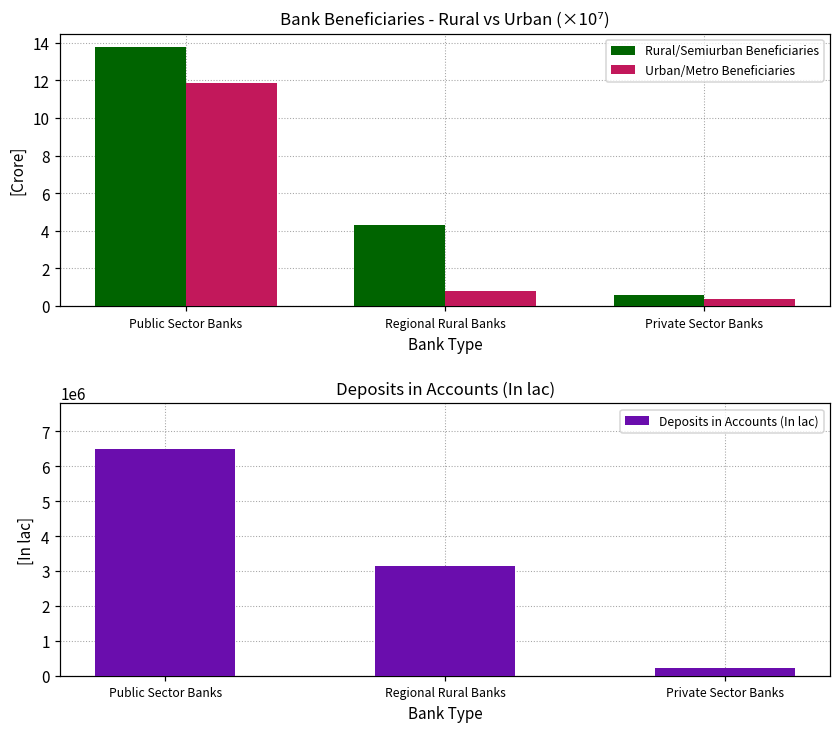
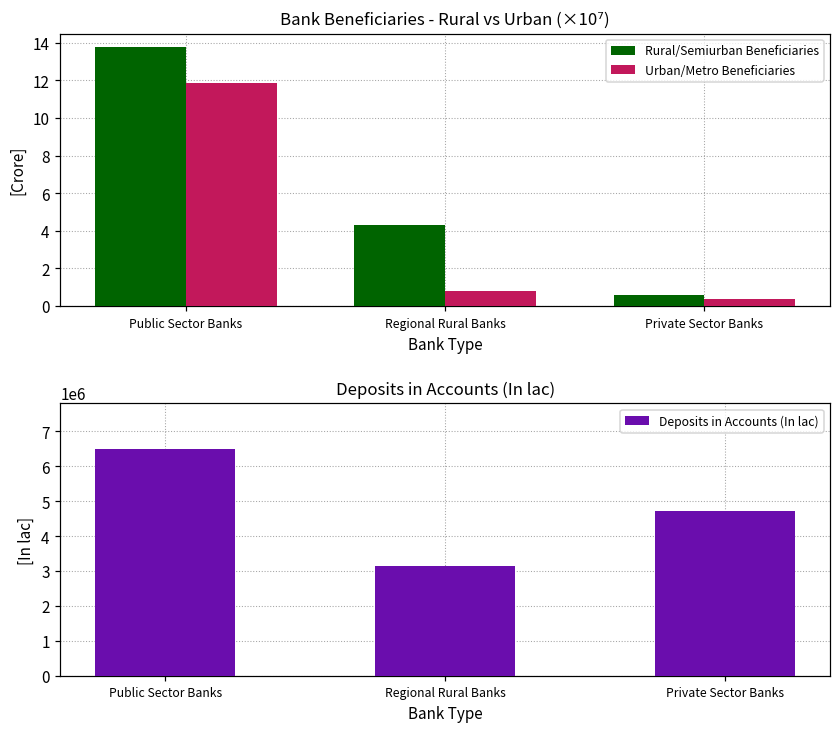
Deposits in Accounts (In lac), Private Sector Banks: 200000 -> 4700000
